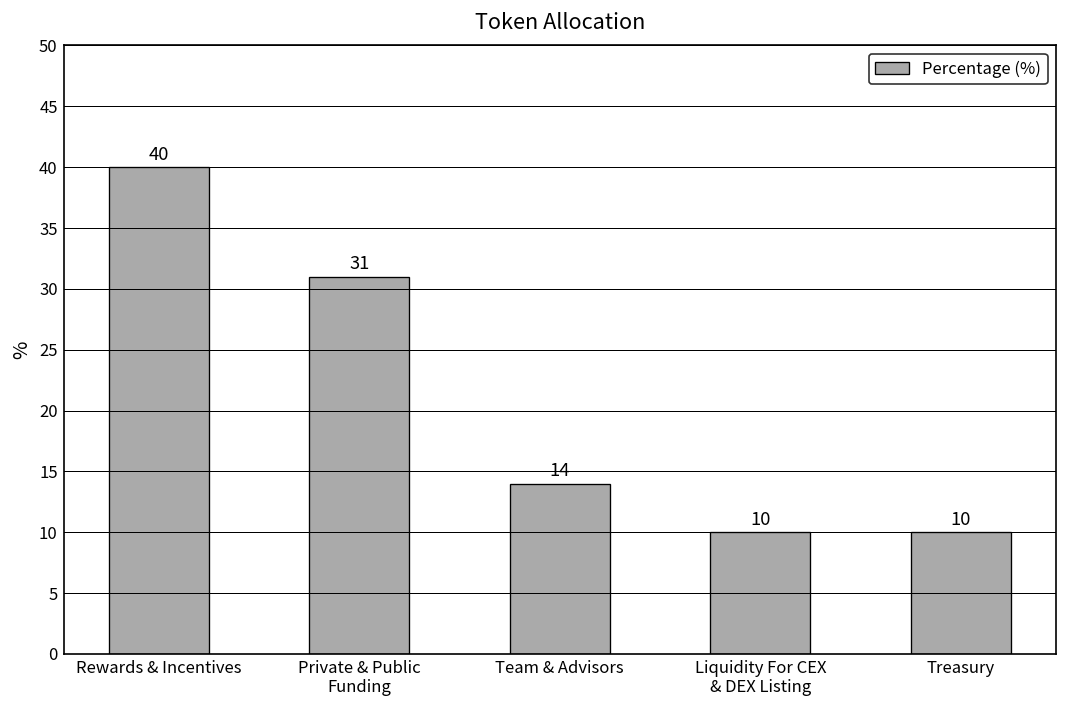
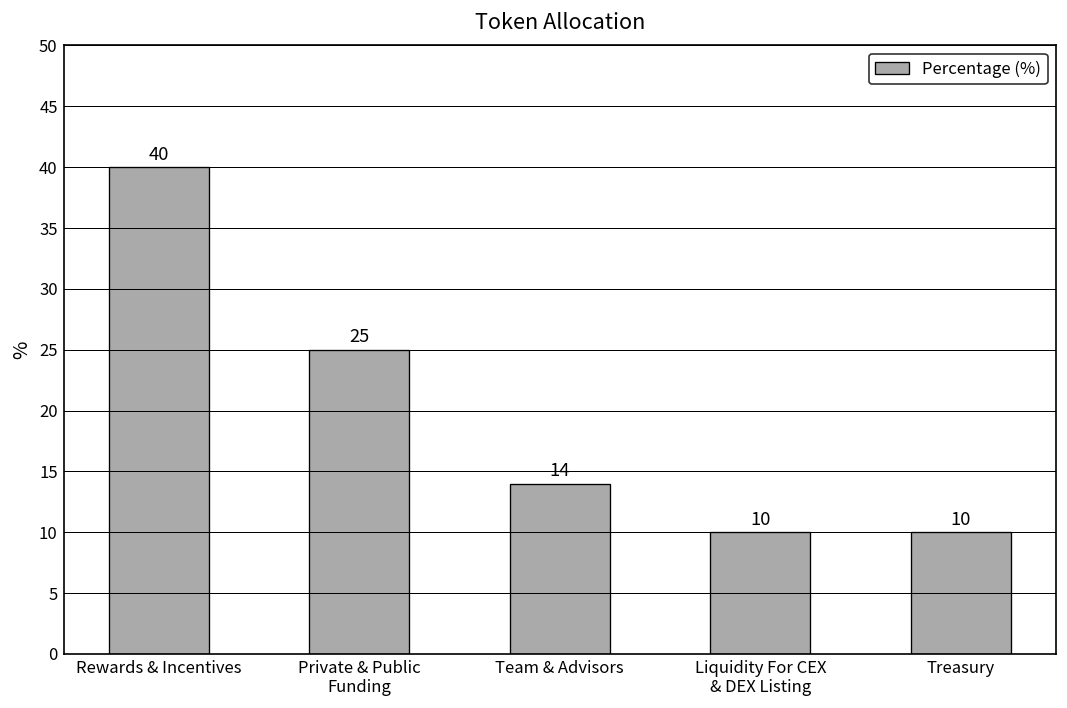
Private & Public Funding: 31 -> 25
